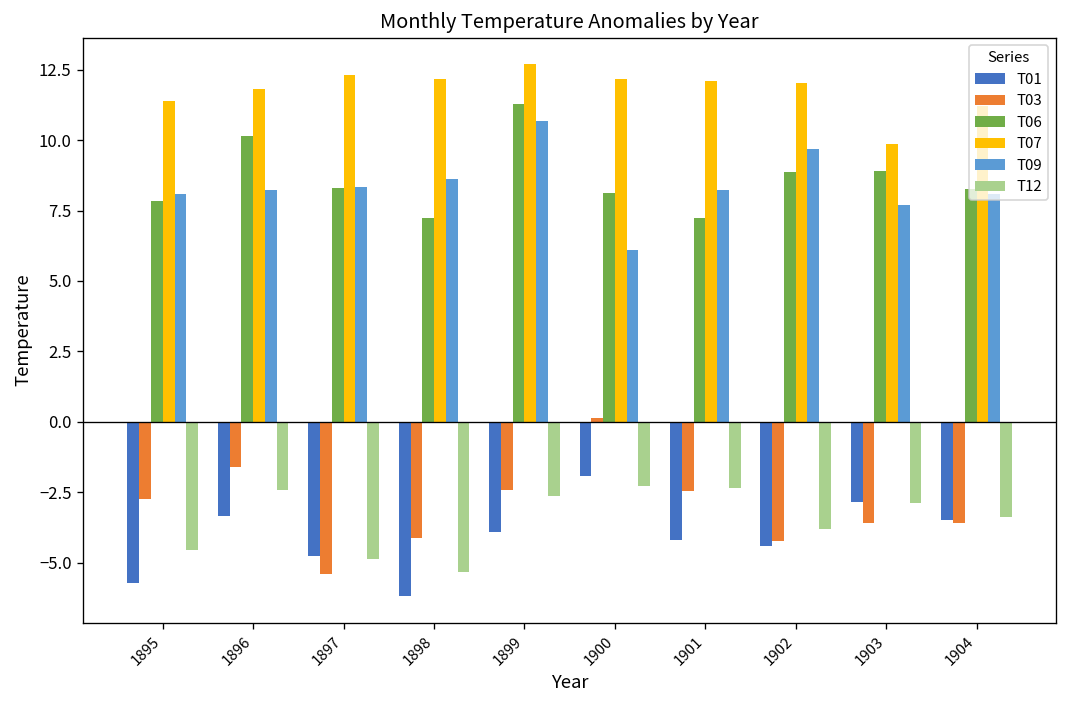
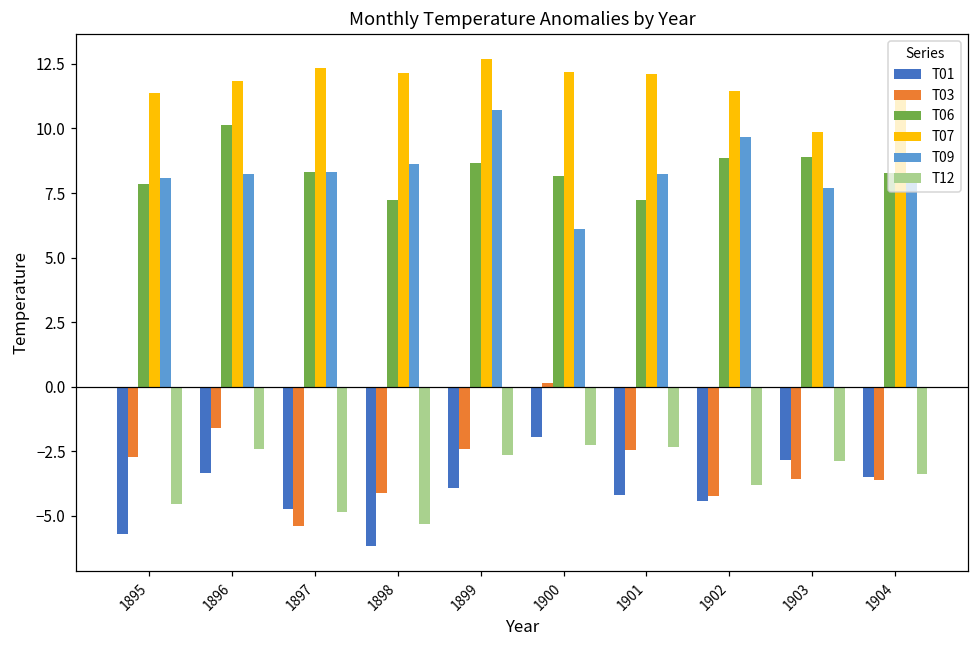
T06, 1899: 11.3 -> 8.7
T07, 1902: 12.0 -> 11.4
